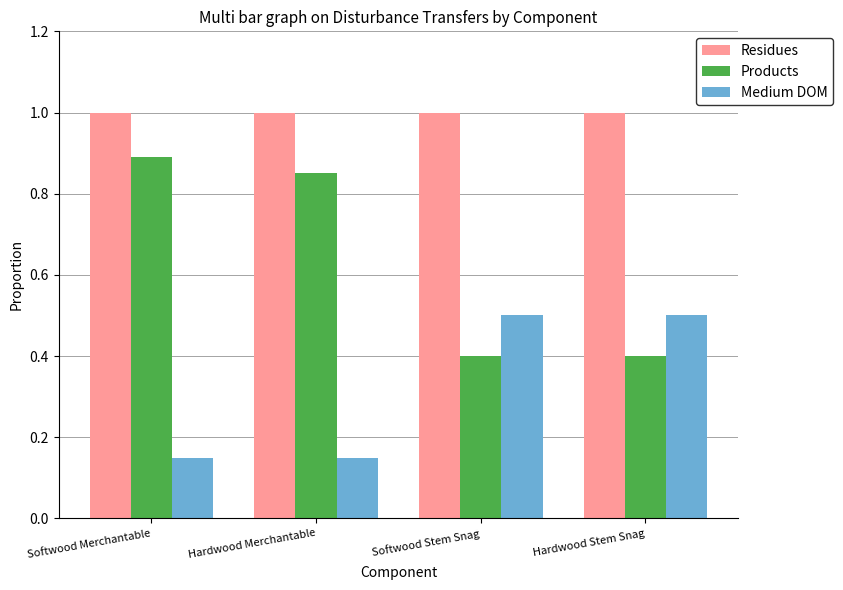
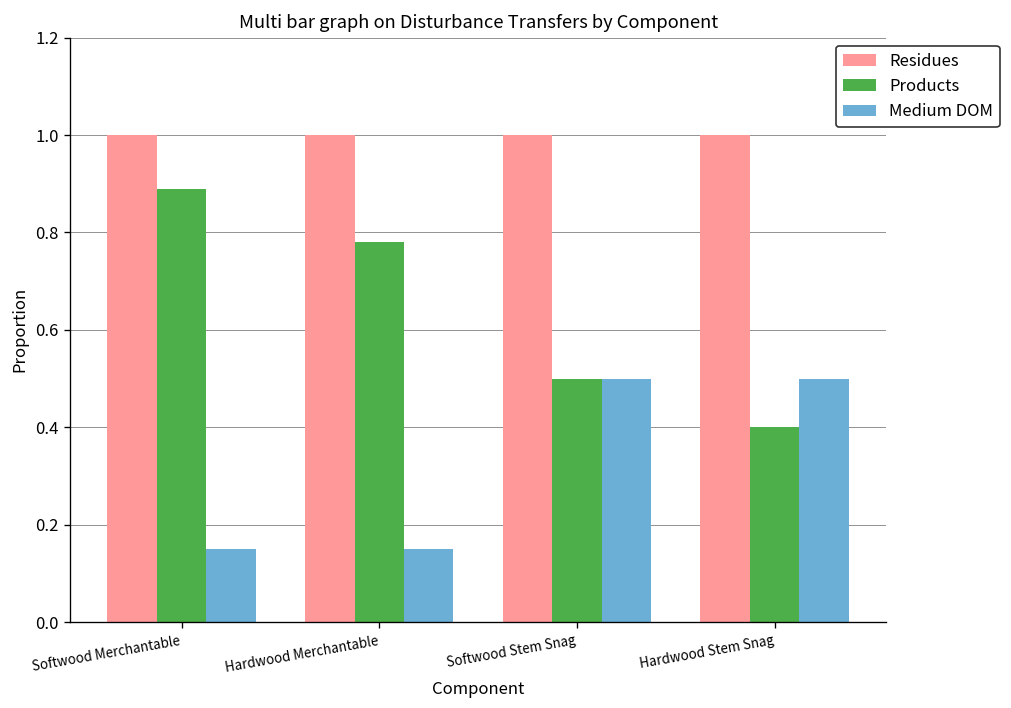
Products, Hardwood Merchantable: 0.85 -> 0.78
Products, Softwood Stem Snag: 0.4 -> 0.5
